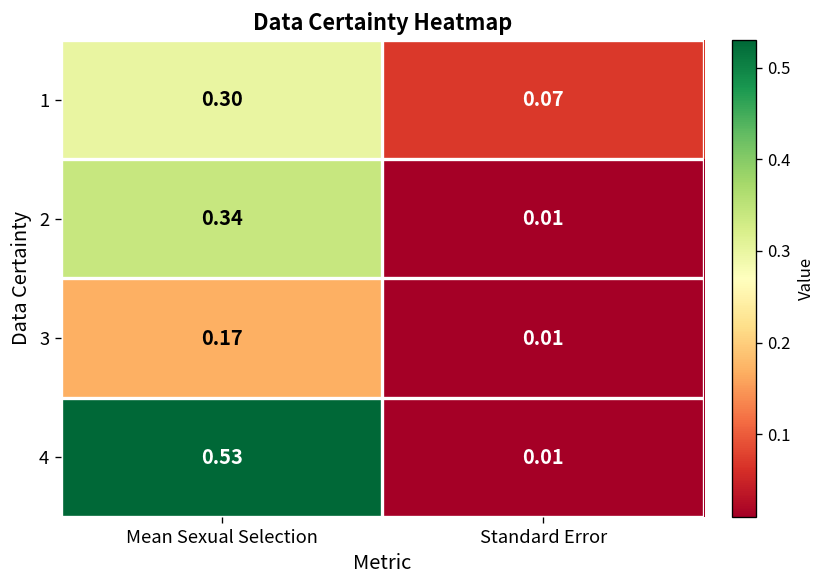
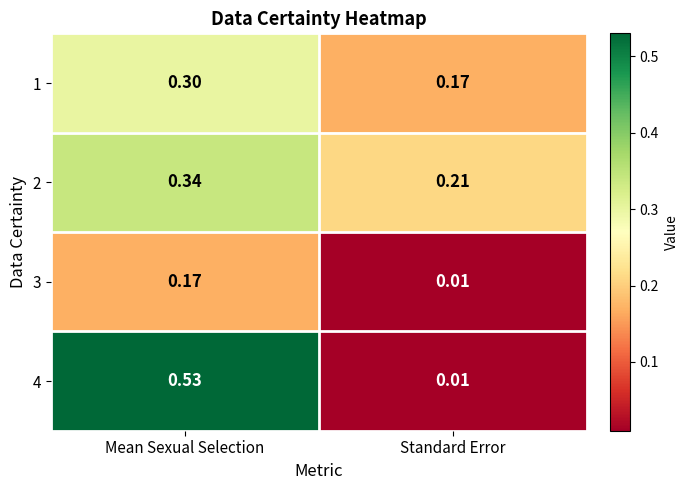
1, Standard Error: 0.07 -> 0.17
2, Standard Error: 0.01 -> 0.21
